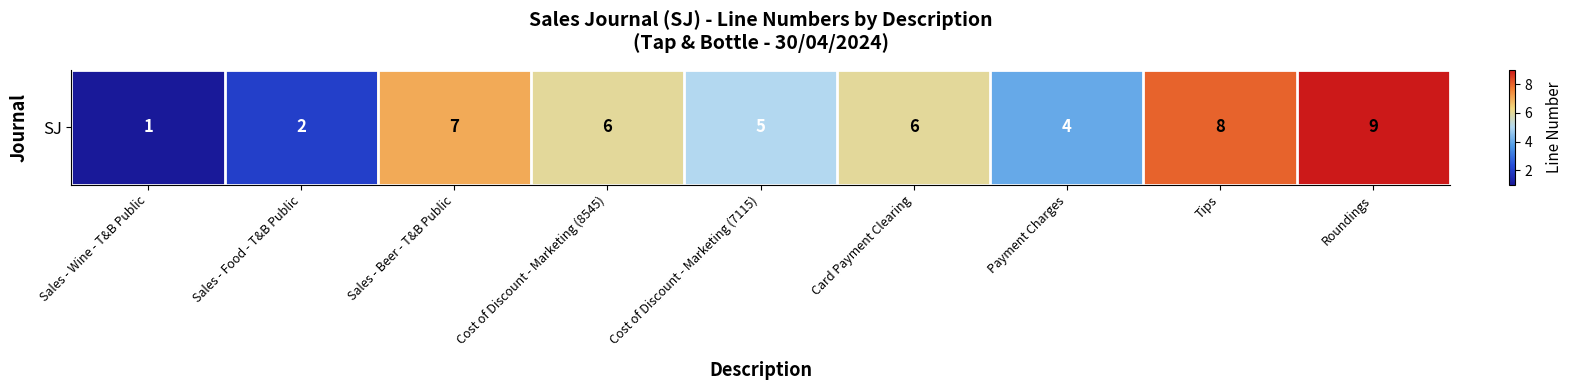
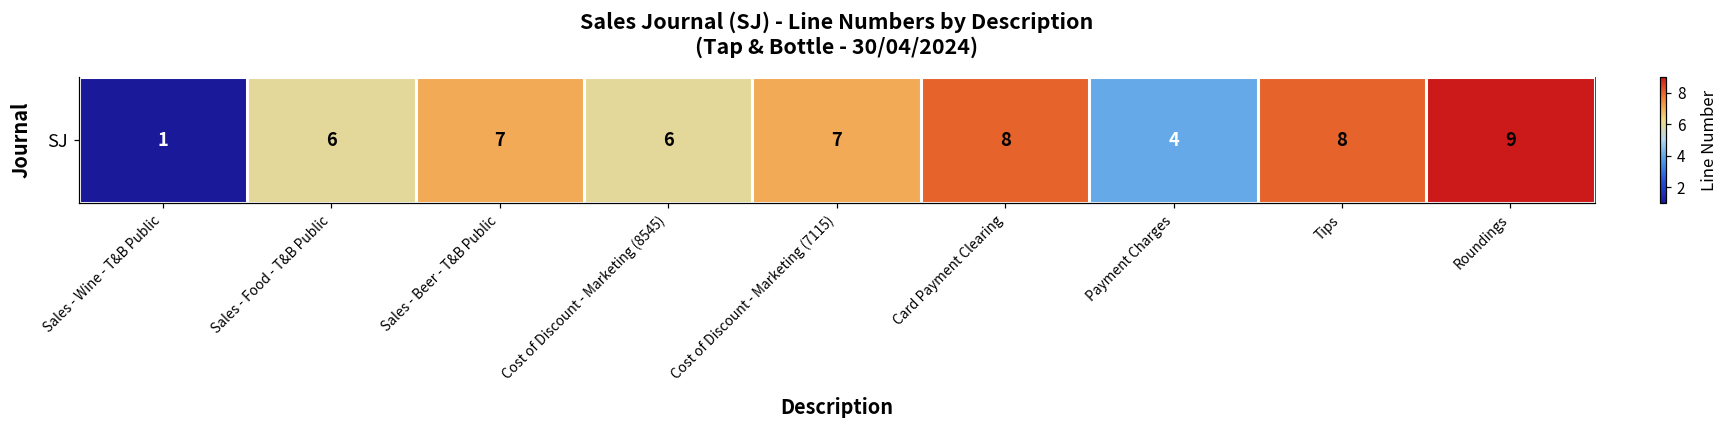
SJ, Sales - Food - T&B Public: 2 -> 6
SJ, Cost of Discount - Marketing (7115): 5 -> 7
SJ, Card Payment Clearing: 6 -> 8
